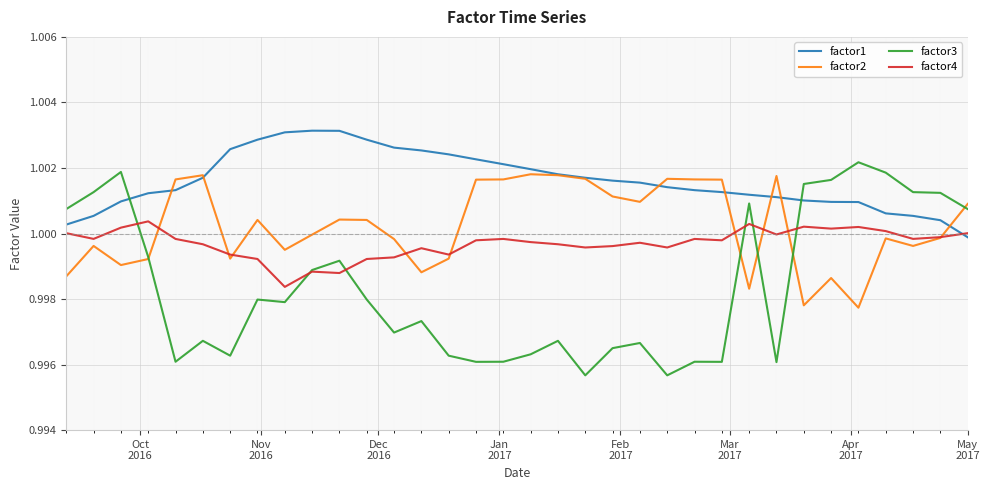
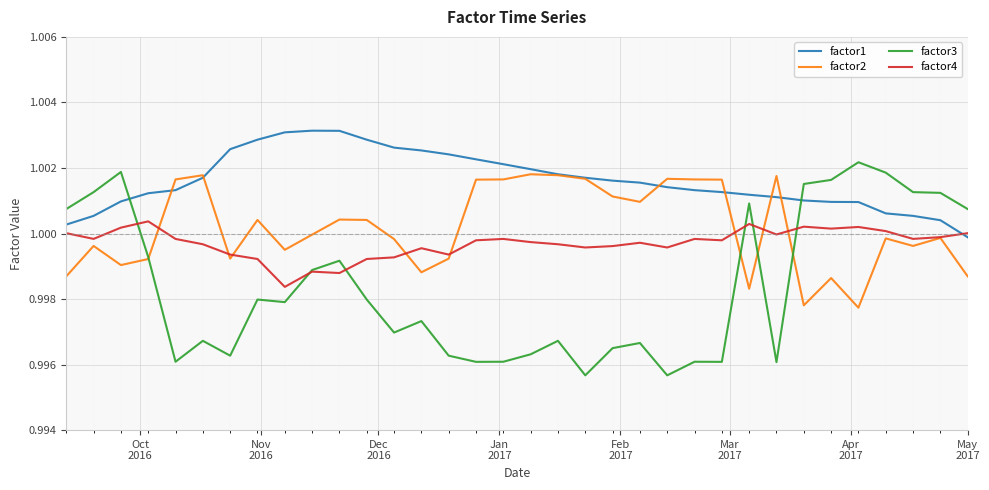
factor2, May 2017: 1.0009 -> 0.9987
